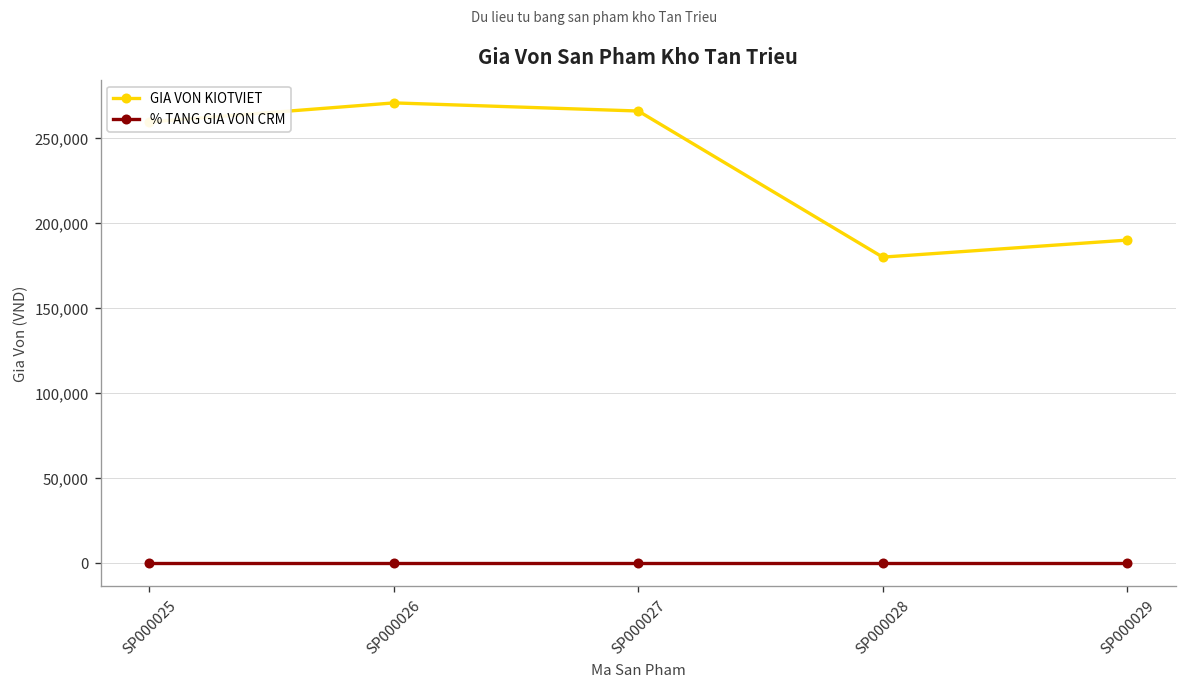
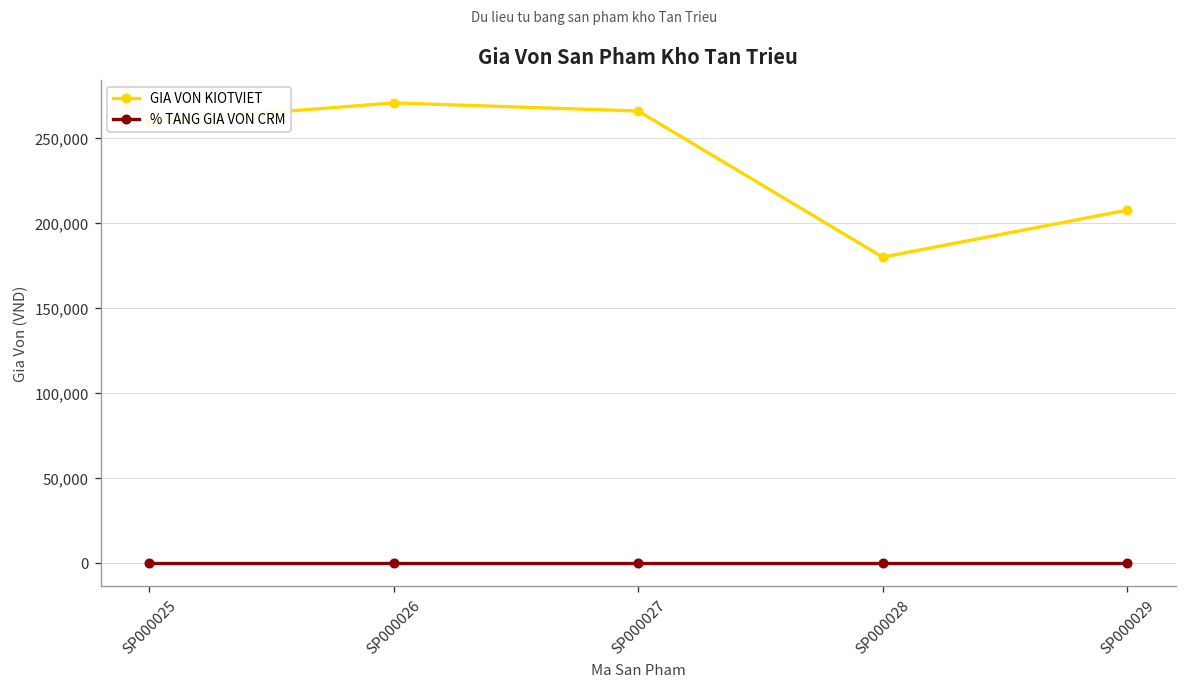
GIA VON KIOTVIET, SP000029: 190,000 -> 208,000
